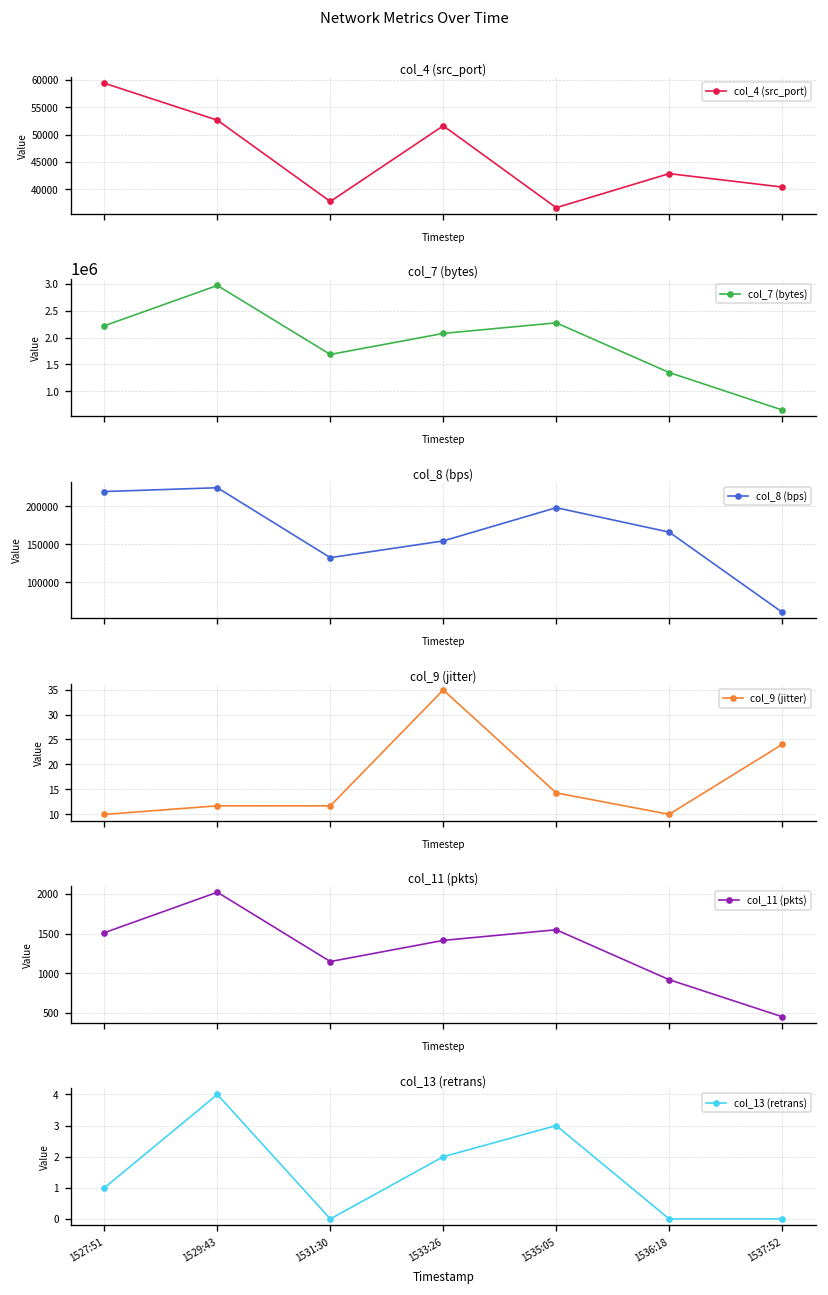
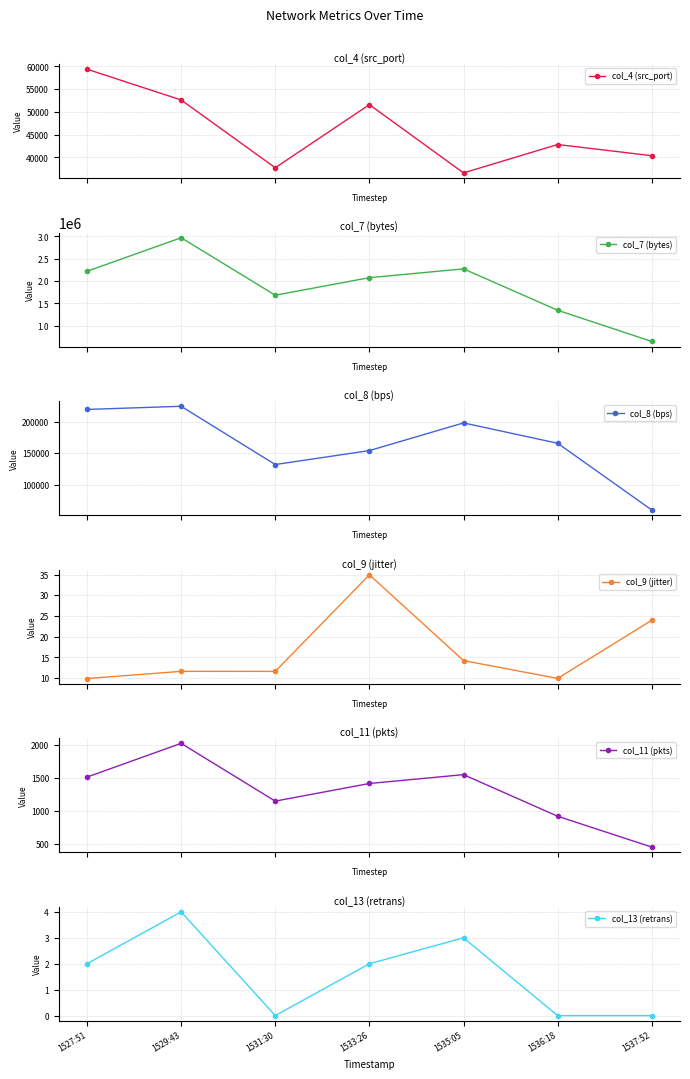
col_13 (retrans), 1527:51: 1 -> 2
